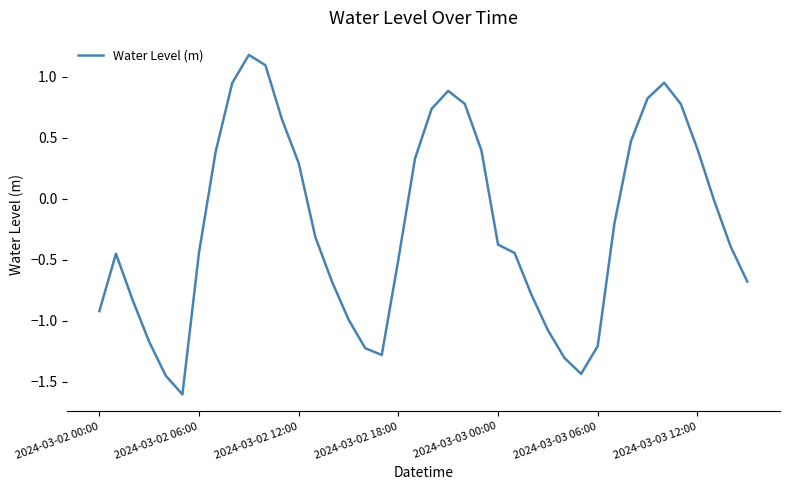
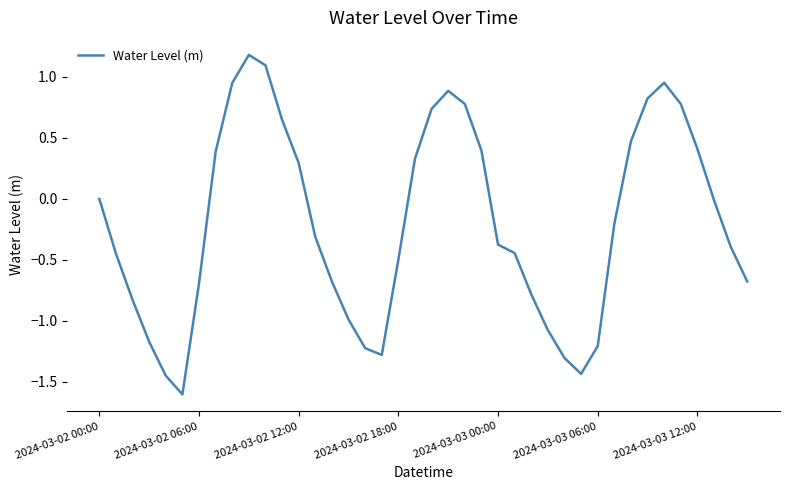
2024-03-02 00:00: -0.92 -> 0.00
2024-03-02 06:00: -0.44 -> -0.69
